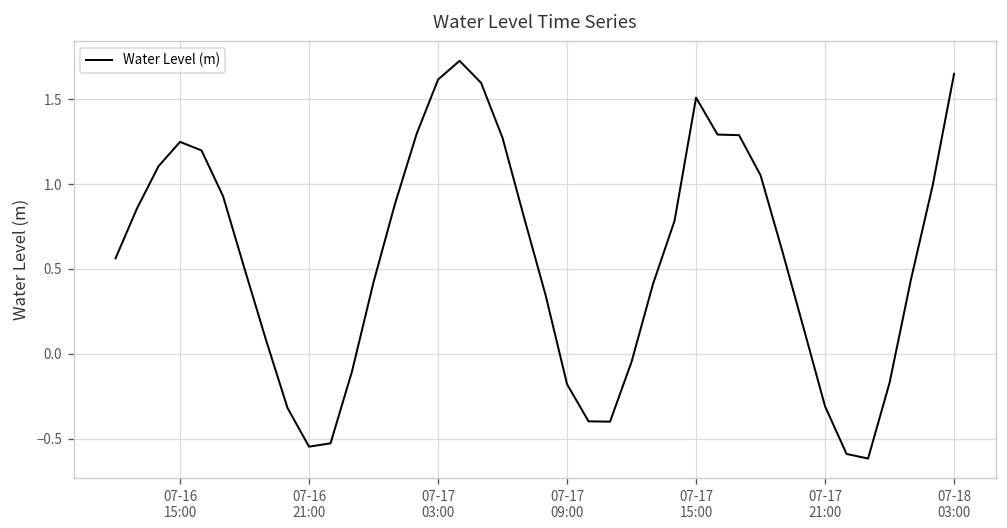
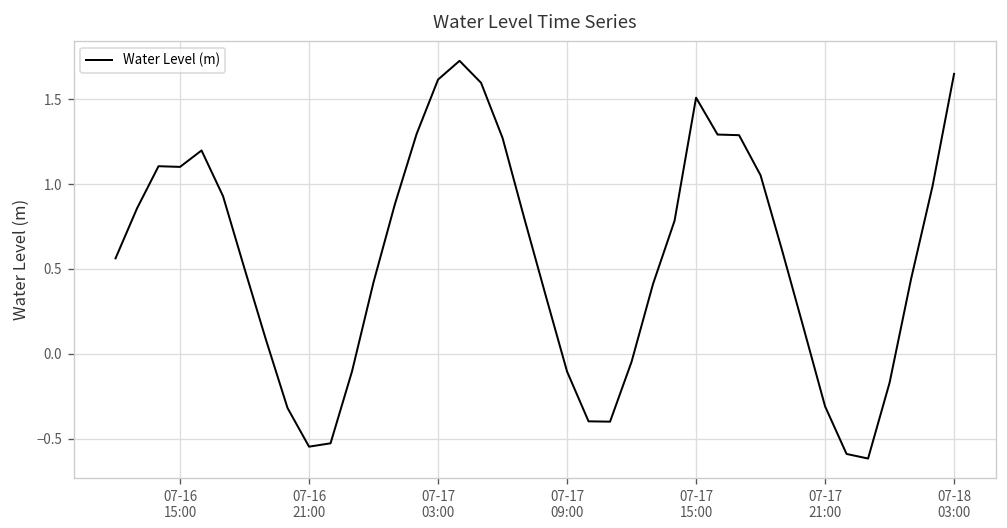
07-16 15:00: 1.25 -> 1.10
07-17 09:00: -0.18 -> -0.10
